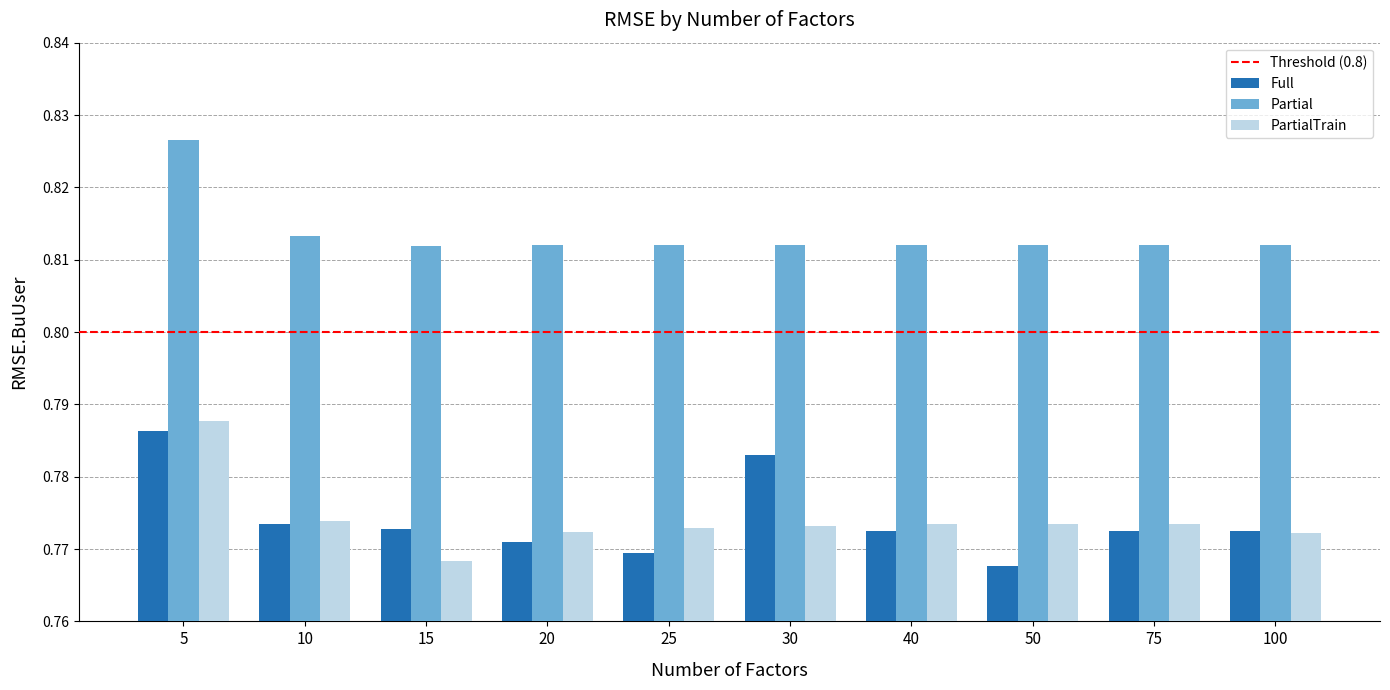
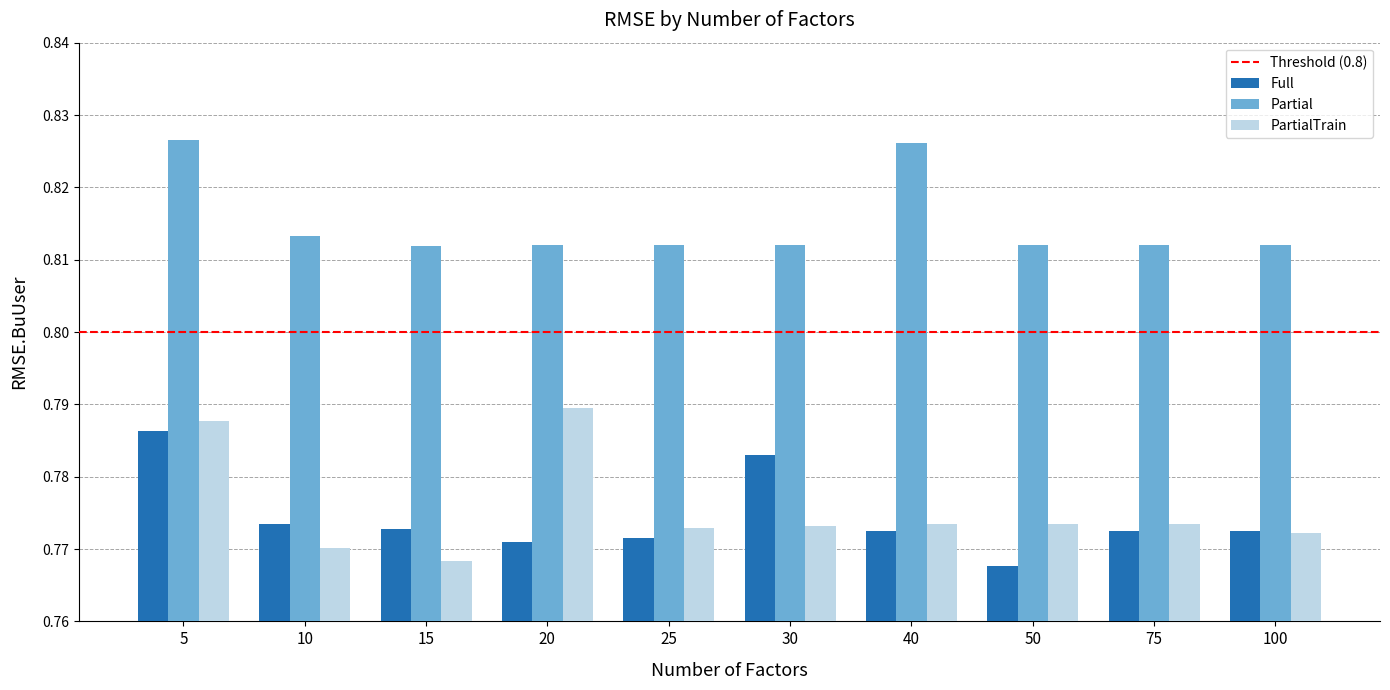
PartialTrain, 10: 0.774 -> 0.770
PartialTrain, 20: 0.772 -> 0.790
Full, 25: 0.769 -> 0.772
Partial, 40: 0.812 -> 0.826
